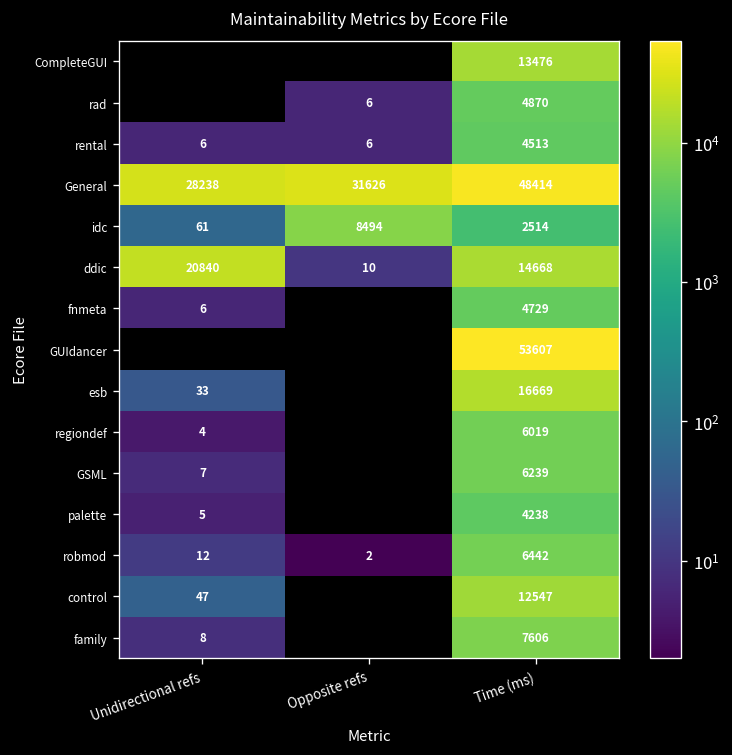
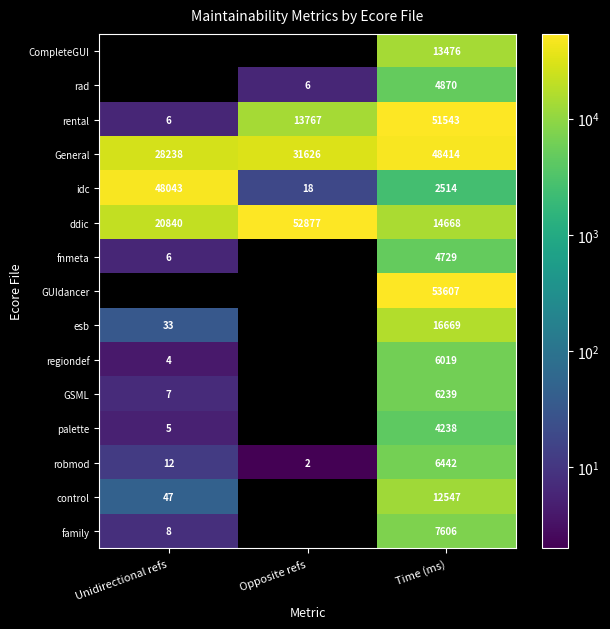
rental, Opposite refs: 6 -> 13767
rental, Time (ms): 4513 -> 51543
idc, Unidirectional refs: 61 -> 48043
idc, Opposite refs: 8494 -> 18
ddic, Opposite refs: 10 -> 52877
